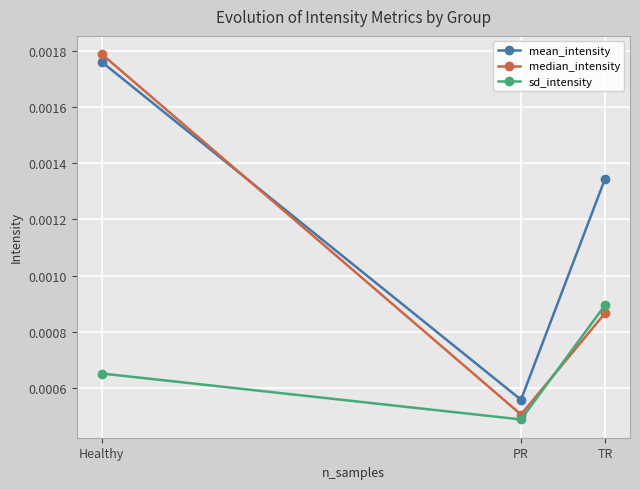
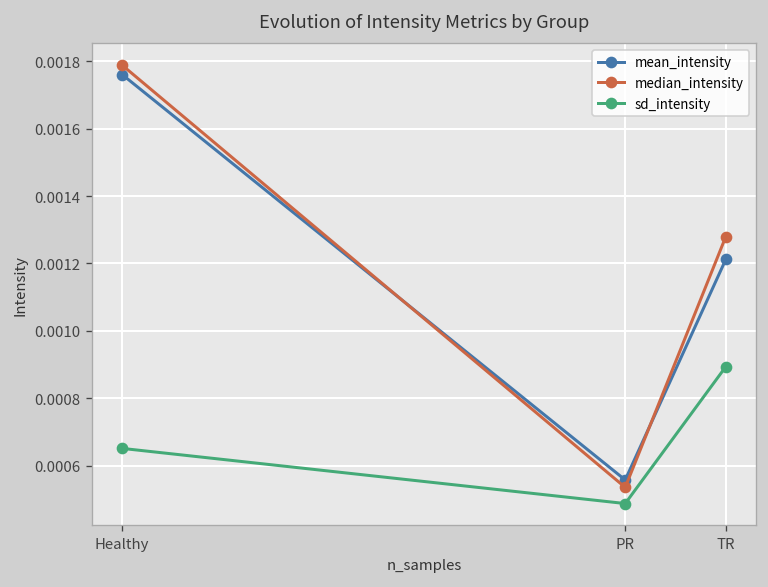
median_intensity, PR: 0.00050 -> 0.00054
mean_intensity, TR: 0.00134 -> 0.00121
median_intensity, TR: 0.00086 -> 0.00128
